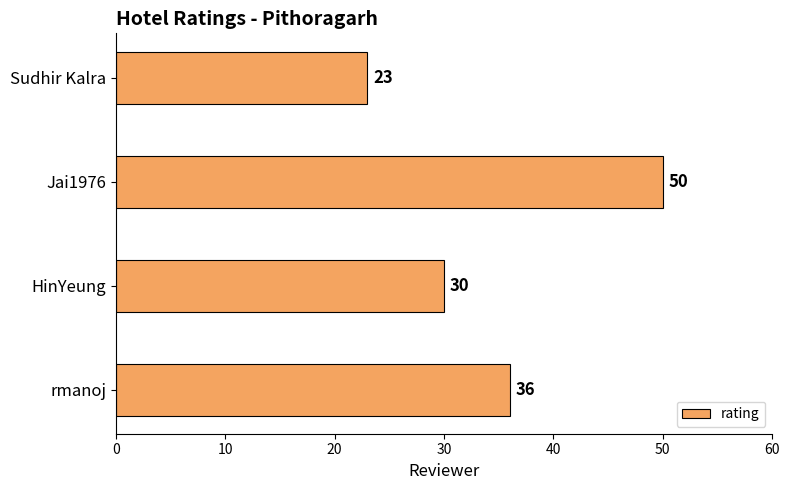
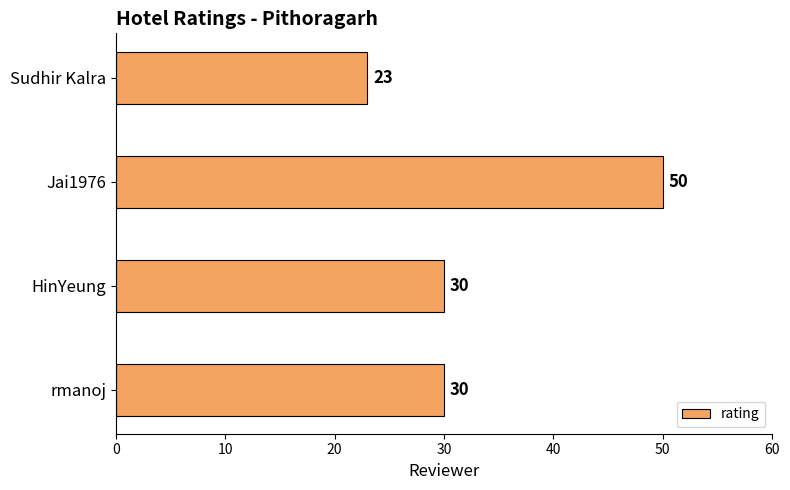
rmanoj: 36 -> 30
